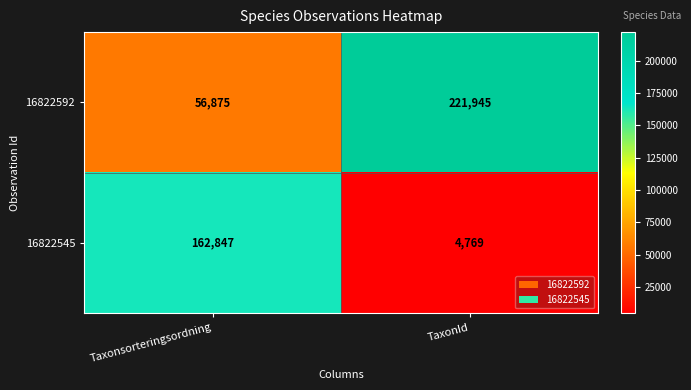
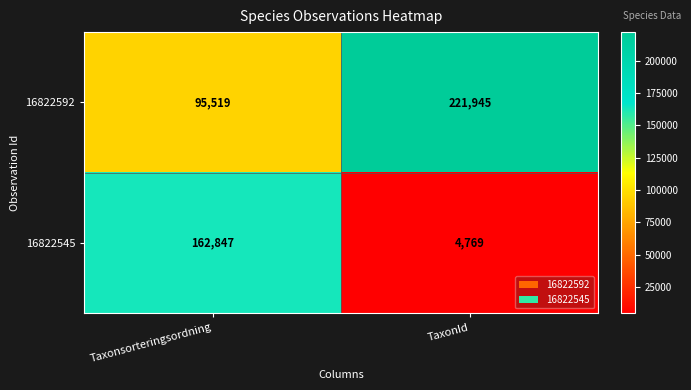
16822592, Taxonsorteringsordning: 56,875 -> 95,519
